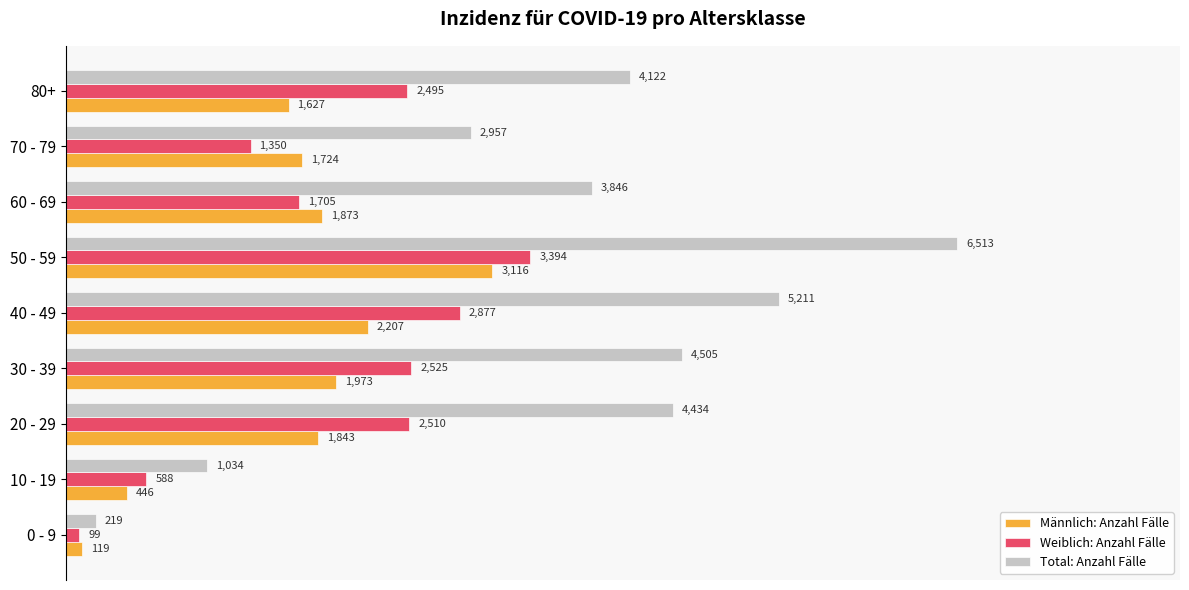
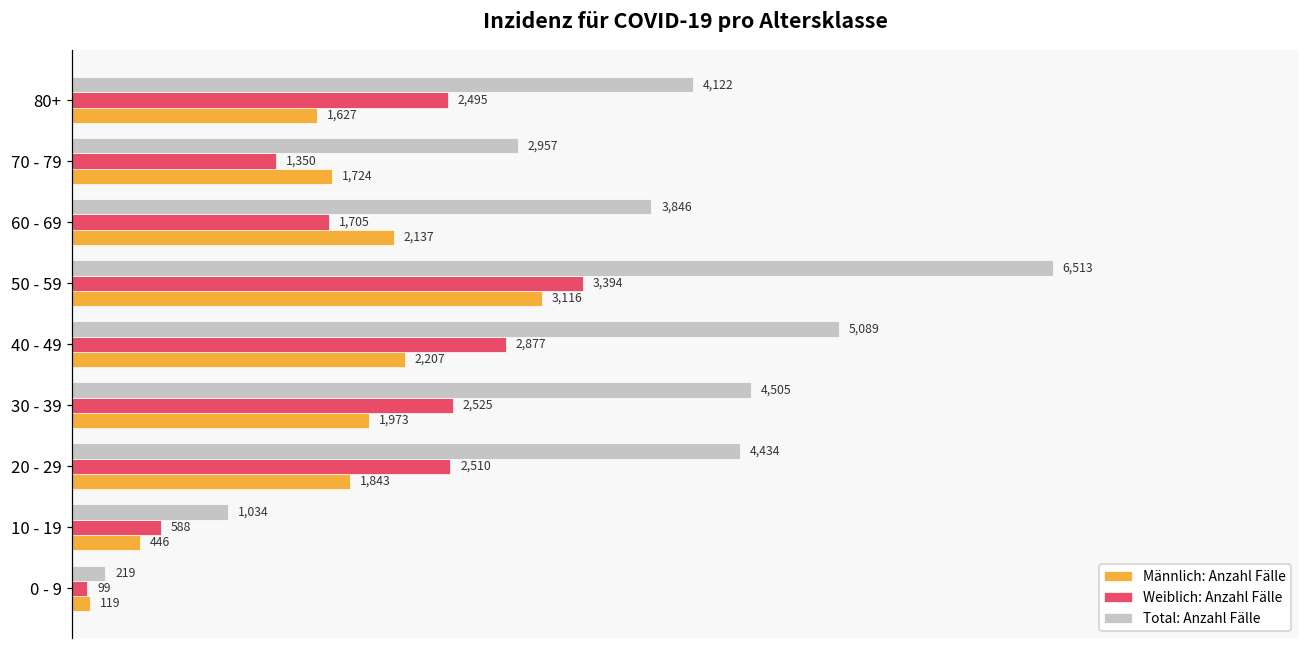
Männlich: Anzahl Fälle, 60 - 69: 1,873 -> 2,137
Total: Anzahl Fälle, 40 - 49: 5,211 -> 5,089
